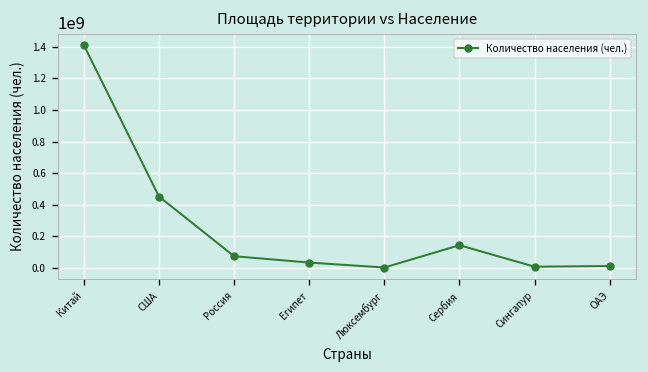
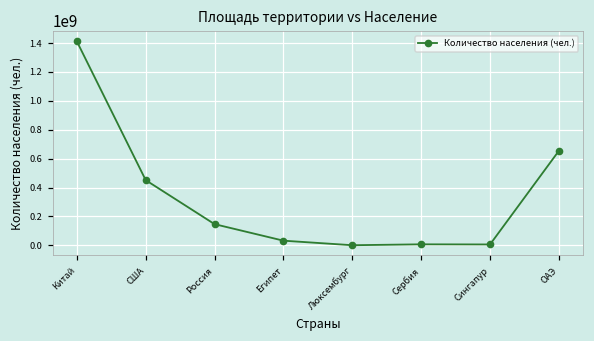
Россия: 70000000 -> 150000000
Сербия: 140000000 -> 10000000
ОАЭ: 10000000 -> 650000000
